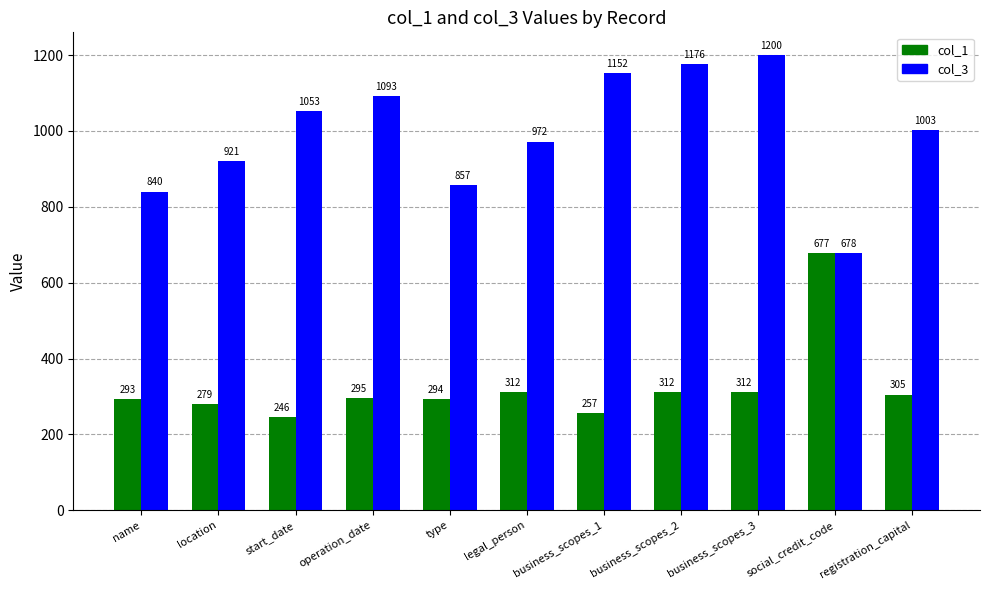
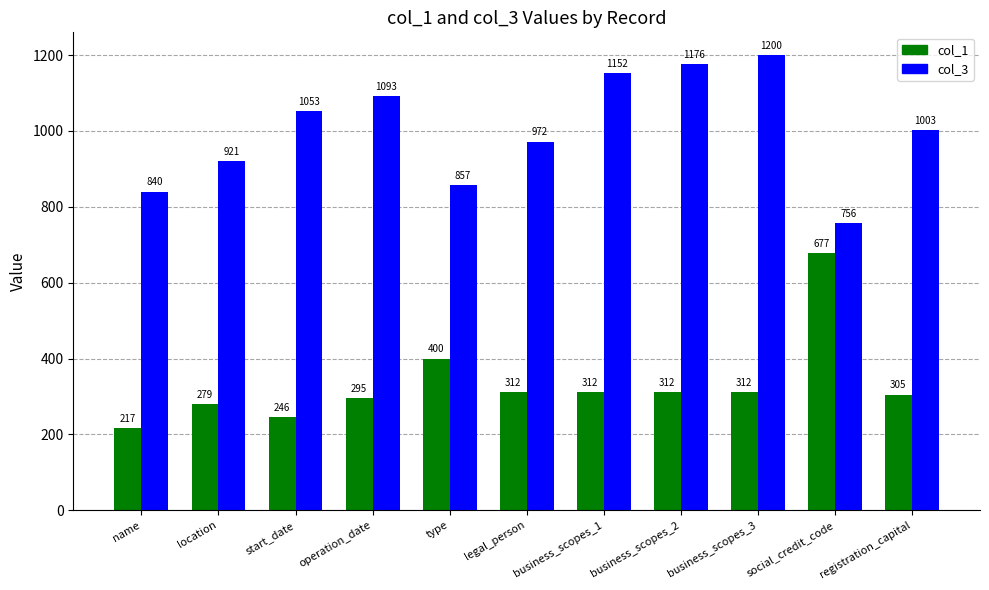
col_1, name: 293 -> 217
col_1, type: 294 -> 400
col_1, business_scopes_1: 257 -> 312
col_3, social_credit_code: 678 -> 756
